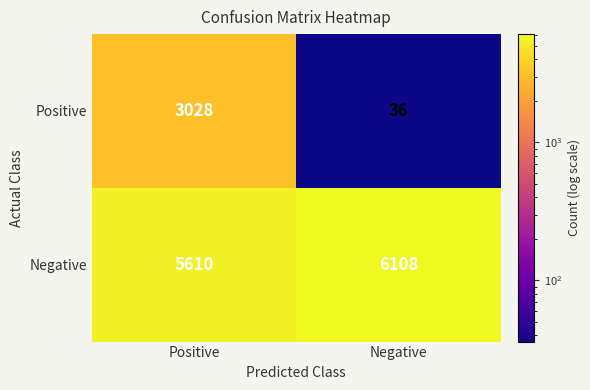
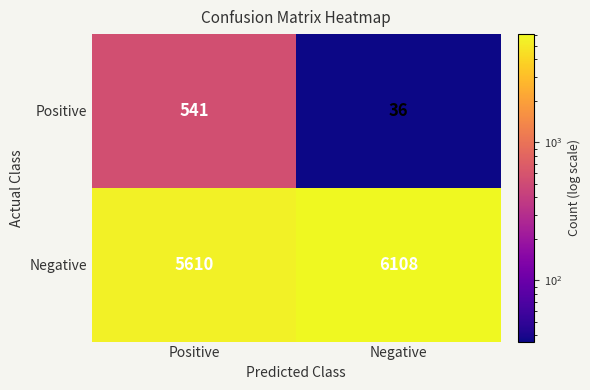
Positive, Positive: 3028 -> 541
